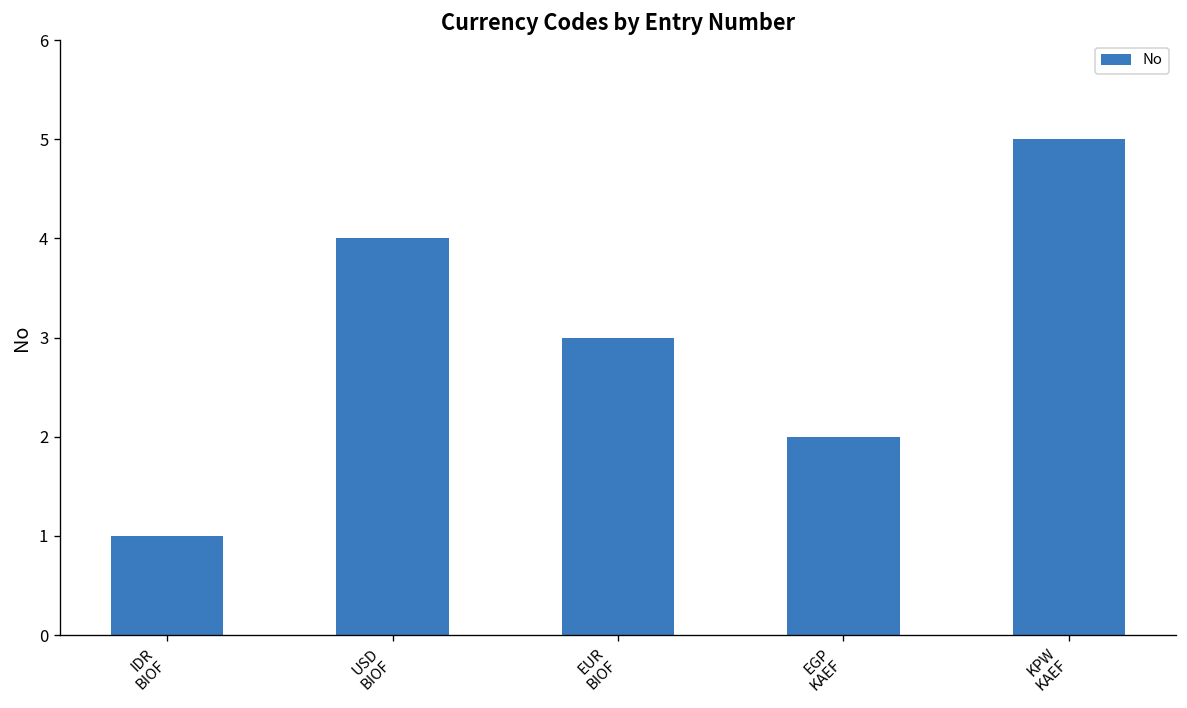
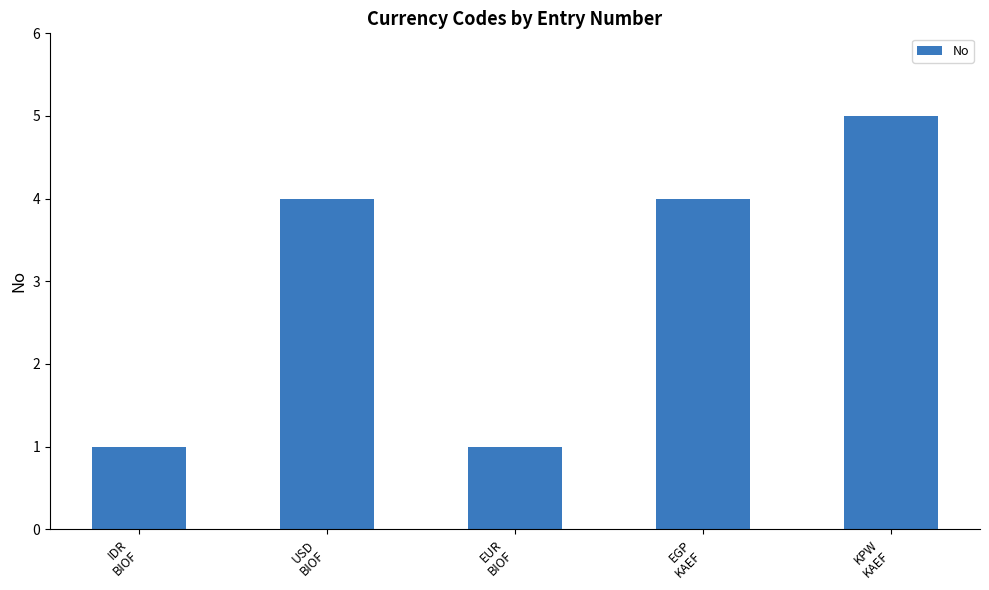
EUR BIOF: 3 -> 1
EGP KAEF: 2 -> 4
